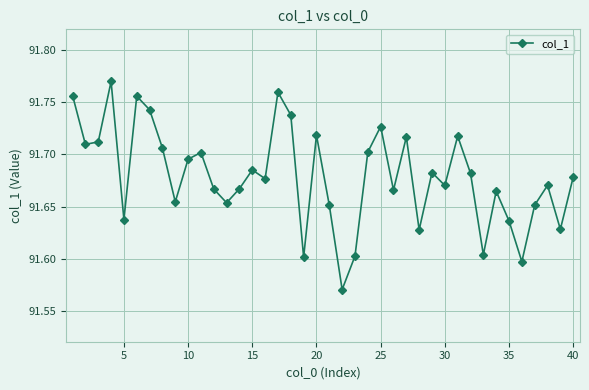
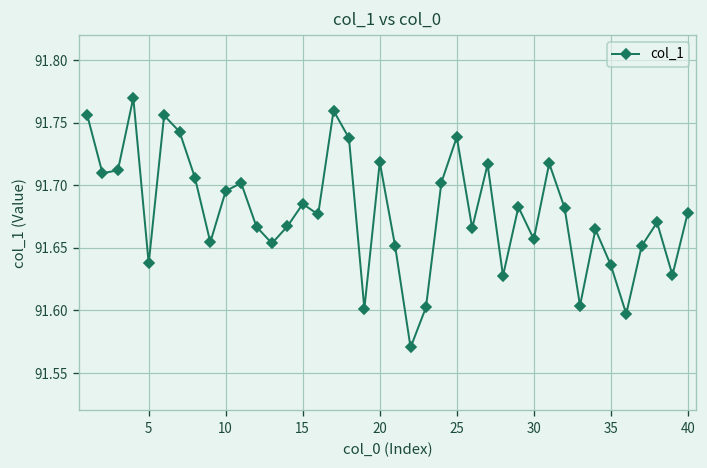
25: 91.727 -> 91.739
30: 91.670 -> 91.657
